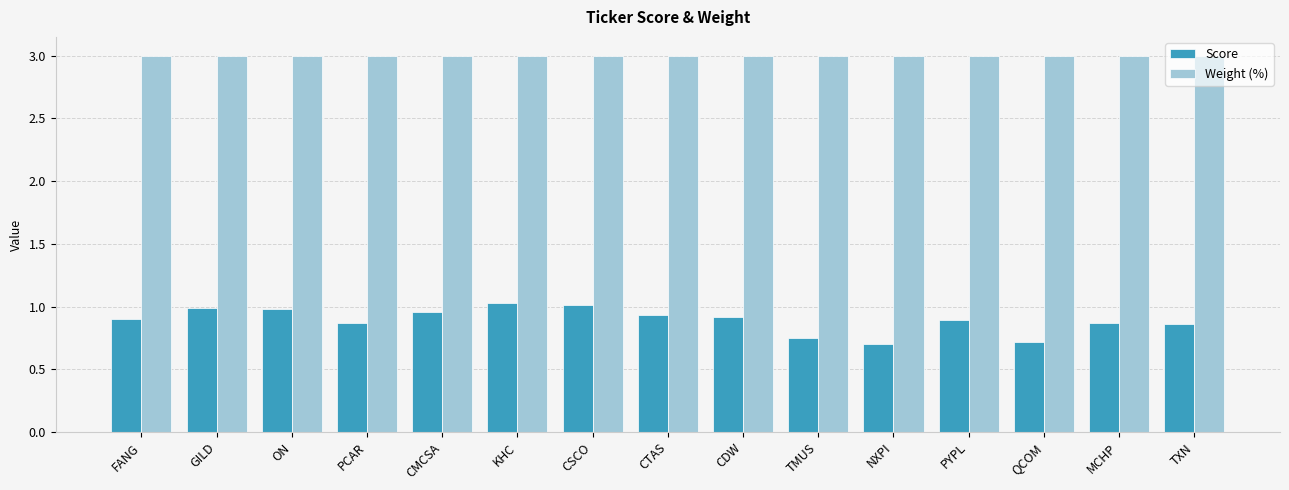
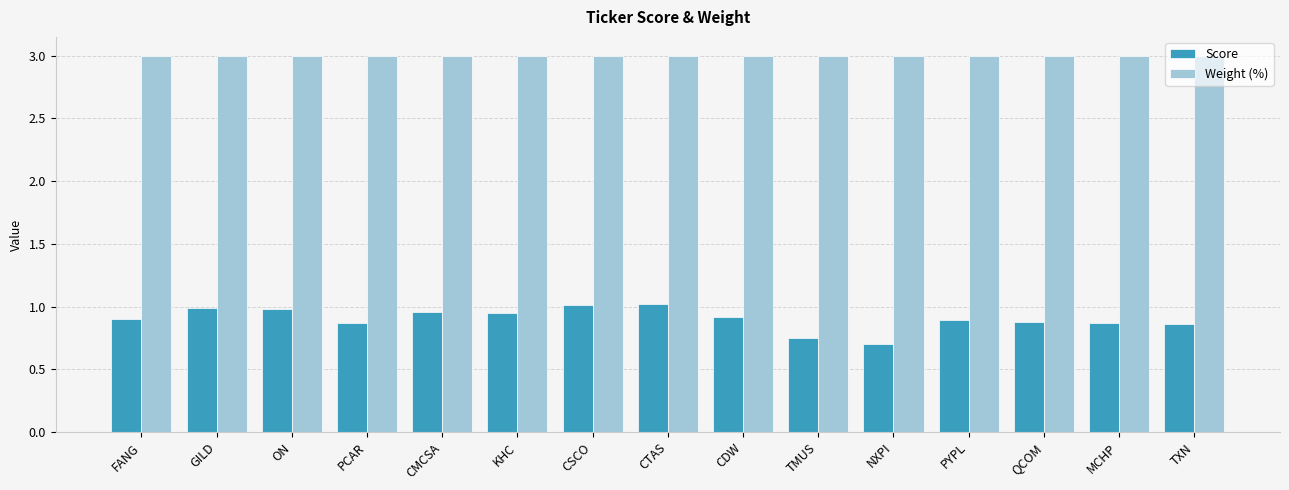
Score, KHC: 1.03 -> 0.95
Score, CTAS: 0.93 -> 1.02
Score, QCOM: 0.72 -> 0.88
